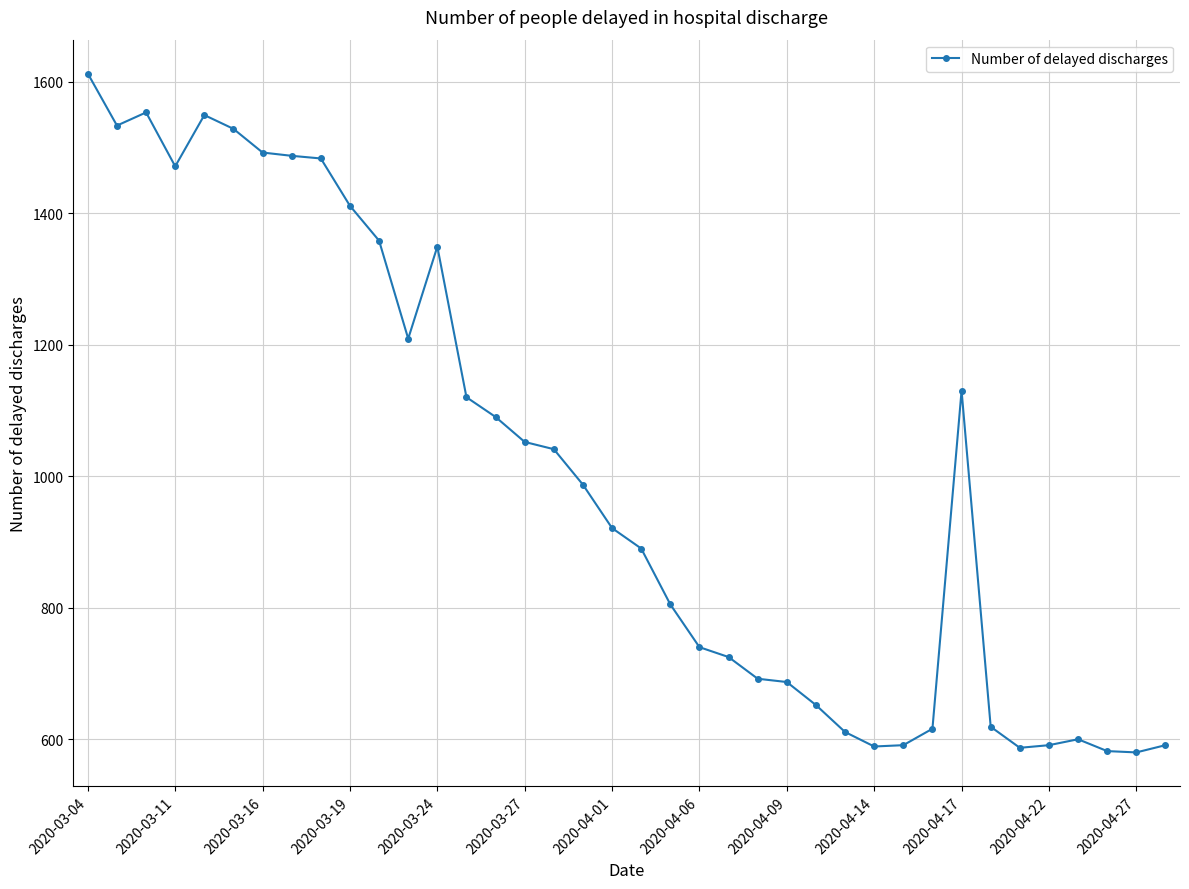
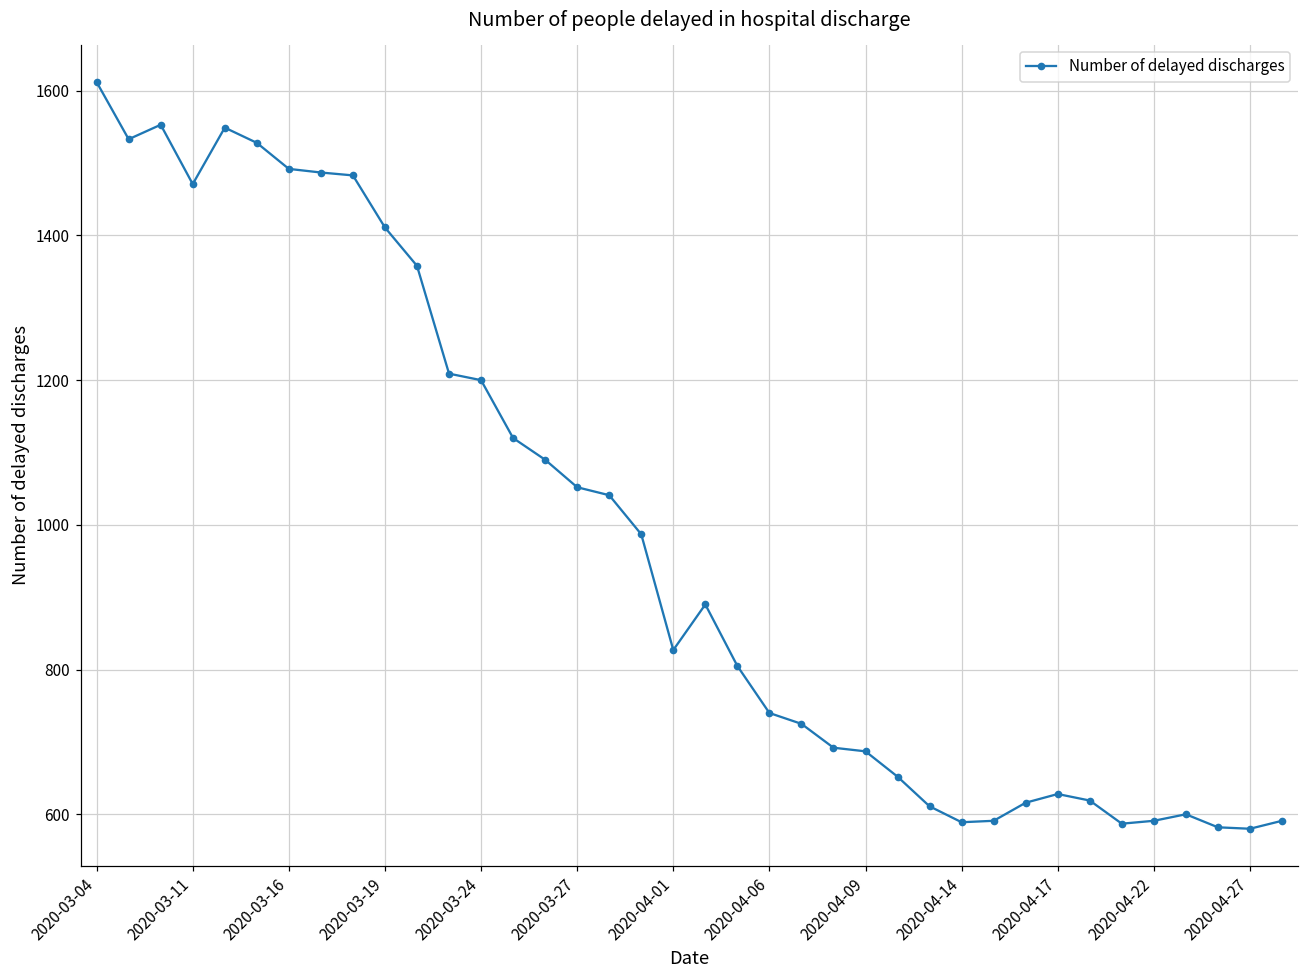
2020-03-24: 1350 -> 1200
2020-04-01: 920 -> 830
2020-04-17: 1130 -> 630
